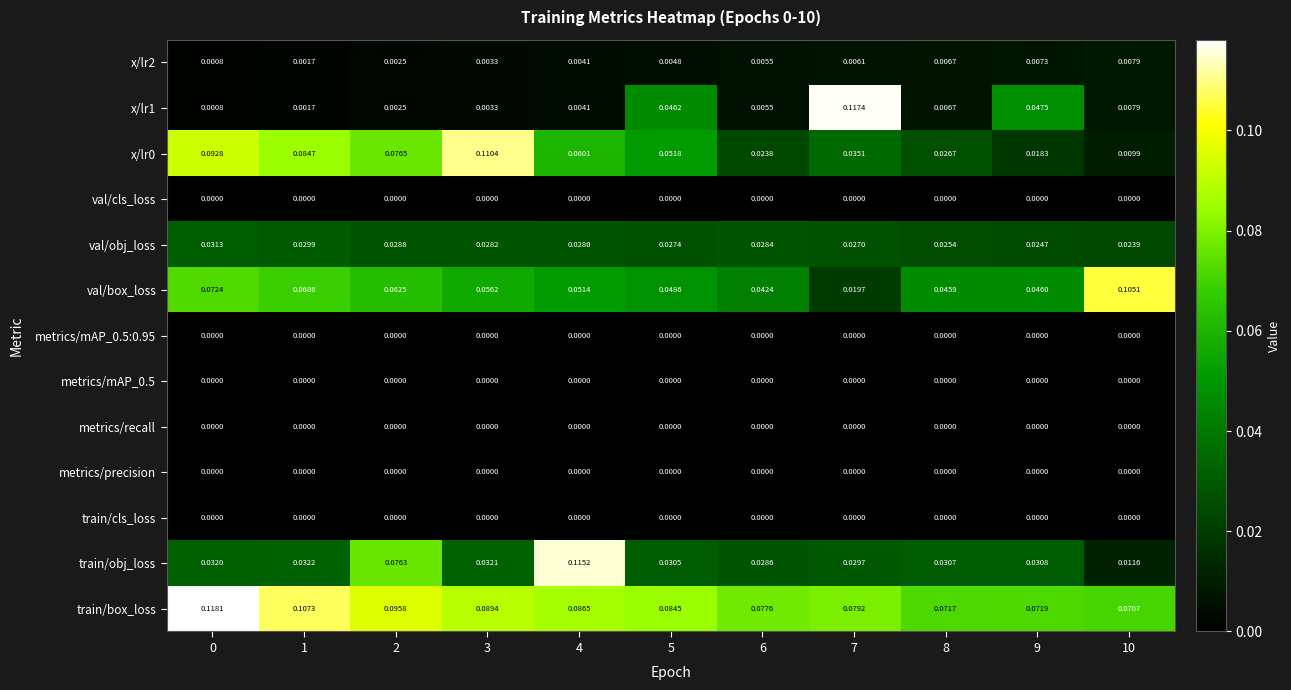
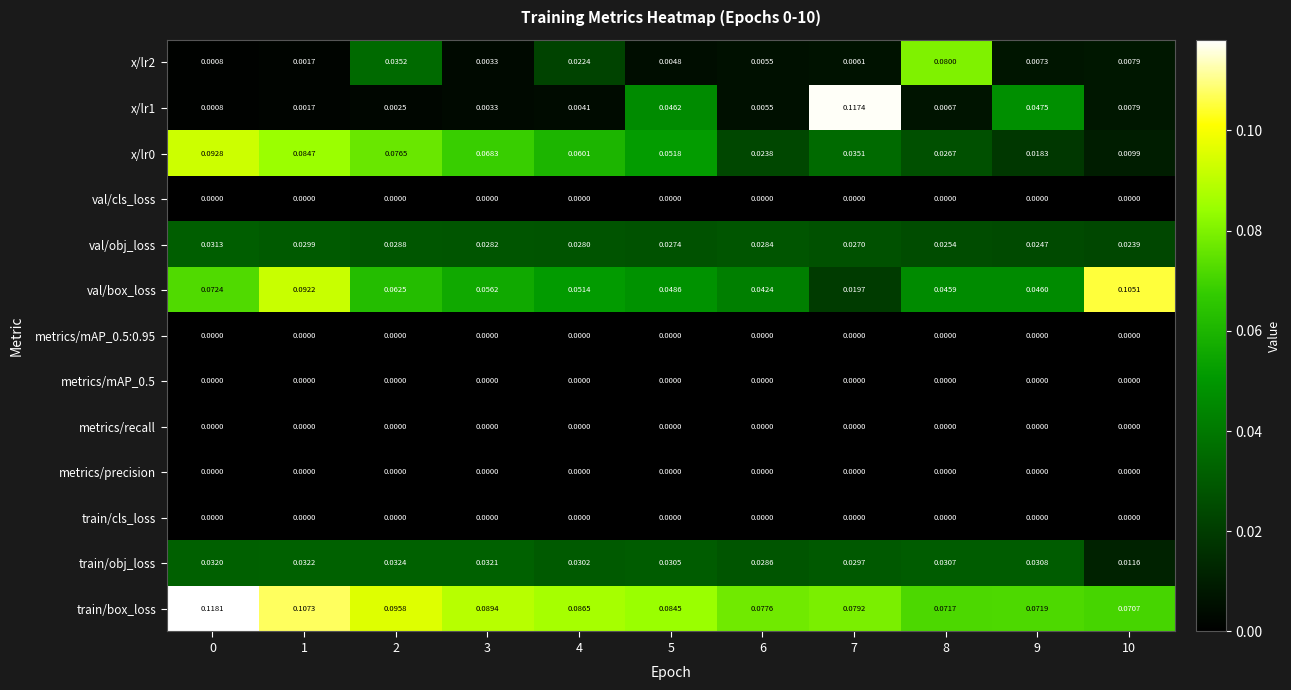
x/lr2, 2: 0.0025 -> 0.0352
x/lr2, 4: 0.0041 -> 0.0224
x/lr2, 8: 0.0067 -> 0.0800
x/lr0, 3: 0.1104 -> 0.0683
val/box_loss, 1: 0.0686 -> 0.0922
train/obj_loss, 2: 0.0763 -> 0.0324
train/obj_loss, 4: 0.1152 -> 0.0302
